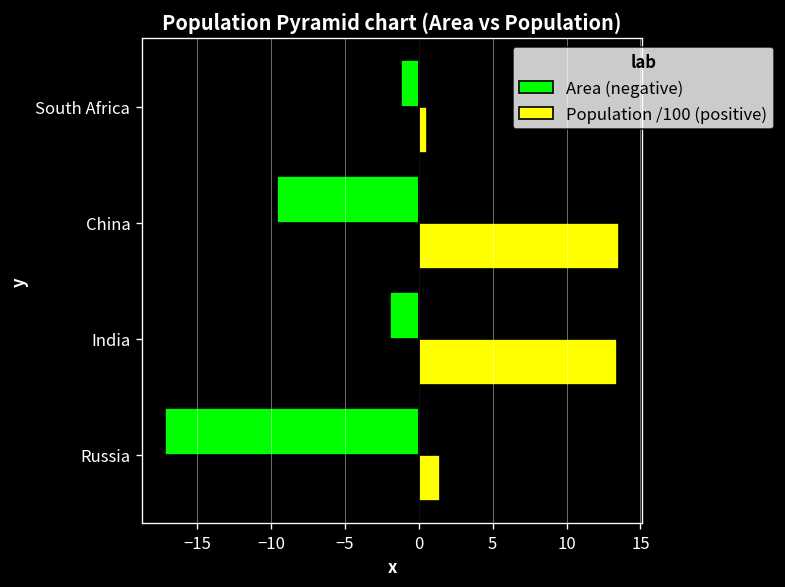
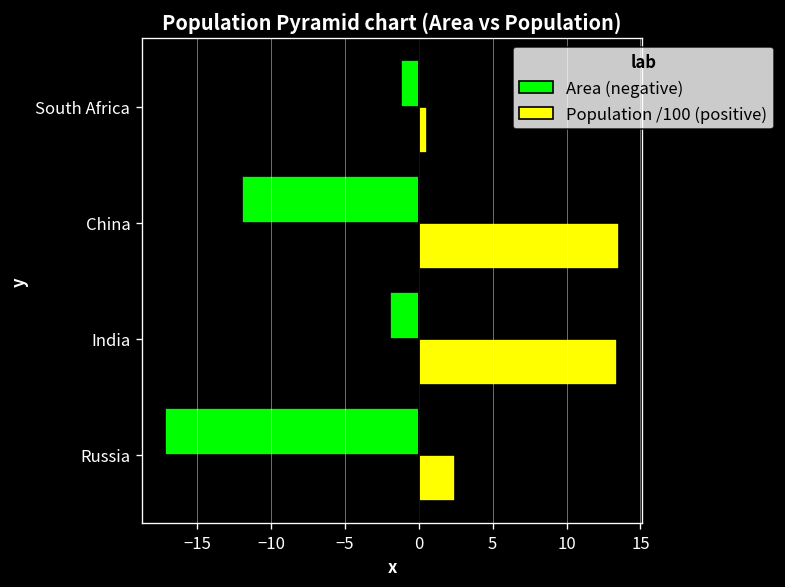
Area (negative), China: -9.6 -> -11.9
Population /100 (positive), Russia: 1.4 -> 2.4
